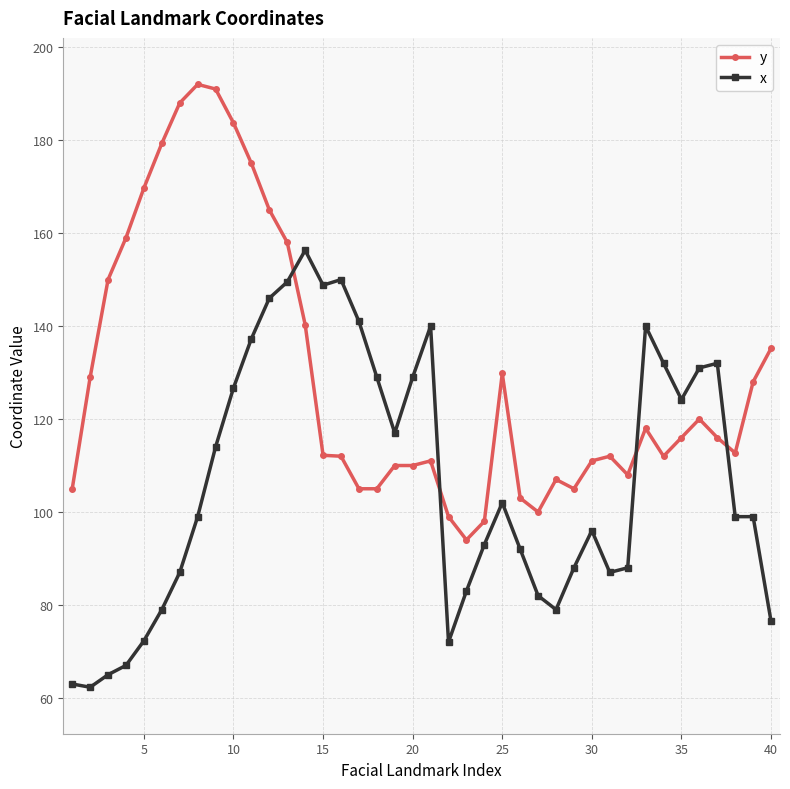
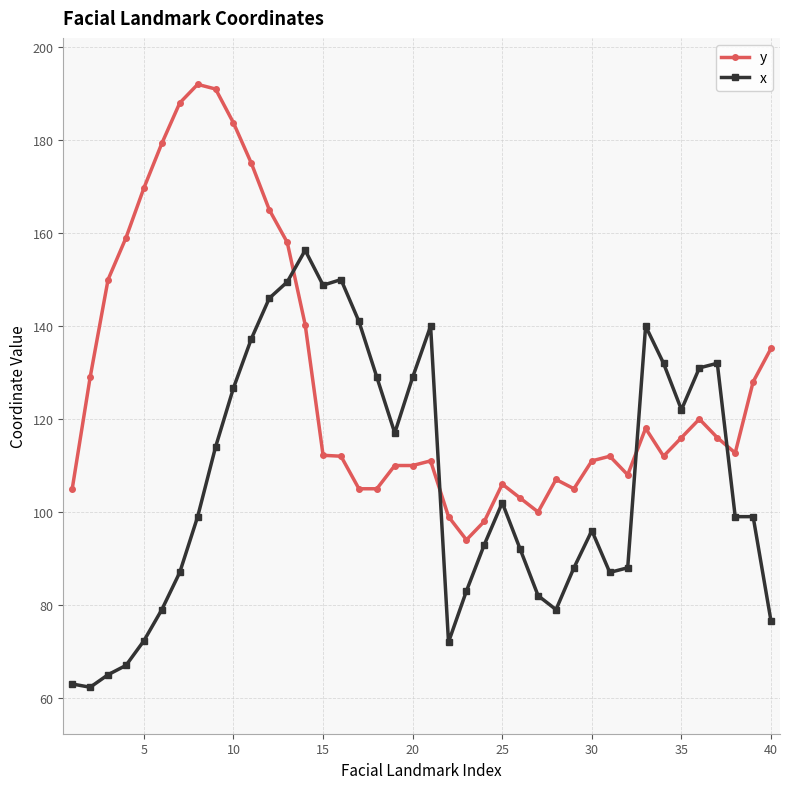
y, 25: 130 -> 106
x, 35: 124 -> 122
